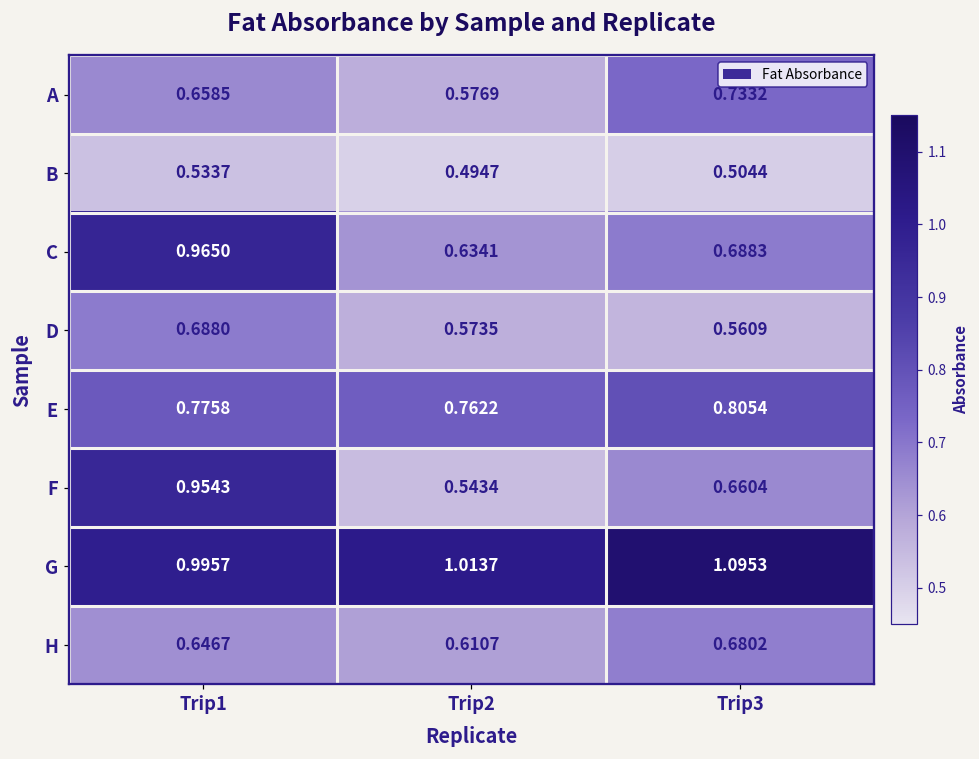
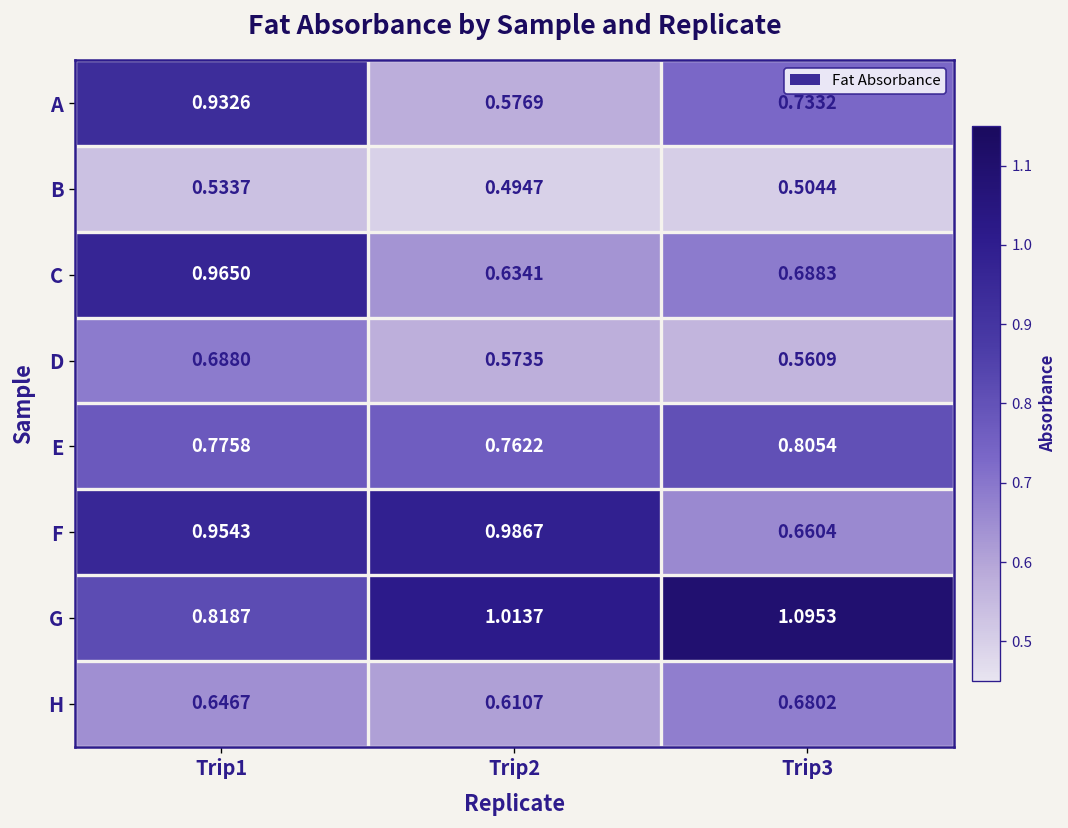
A, Trip1: 0.6585 -> 0.9326
F, Trip2: 0.5434 -> 0.9867
G, Trip1: 0.9957 -> 0.8187
